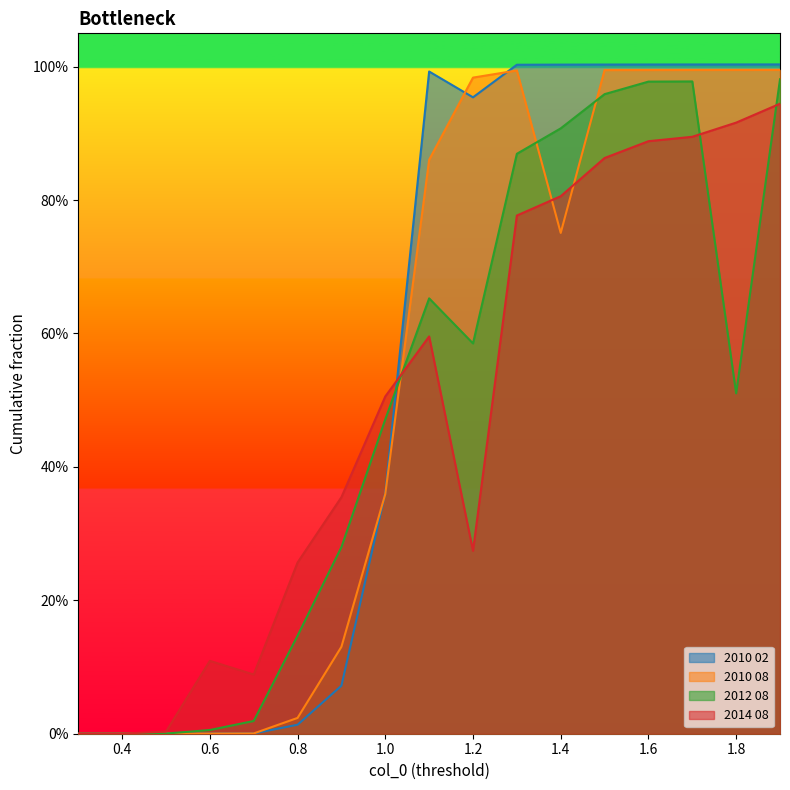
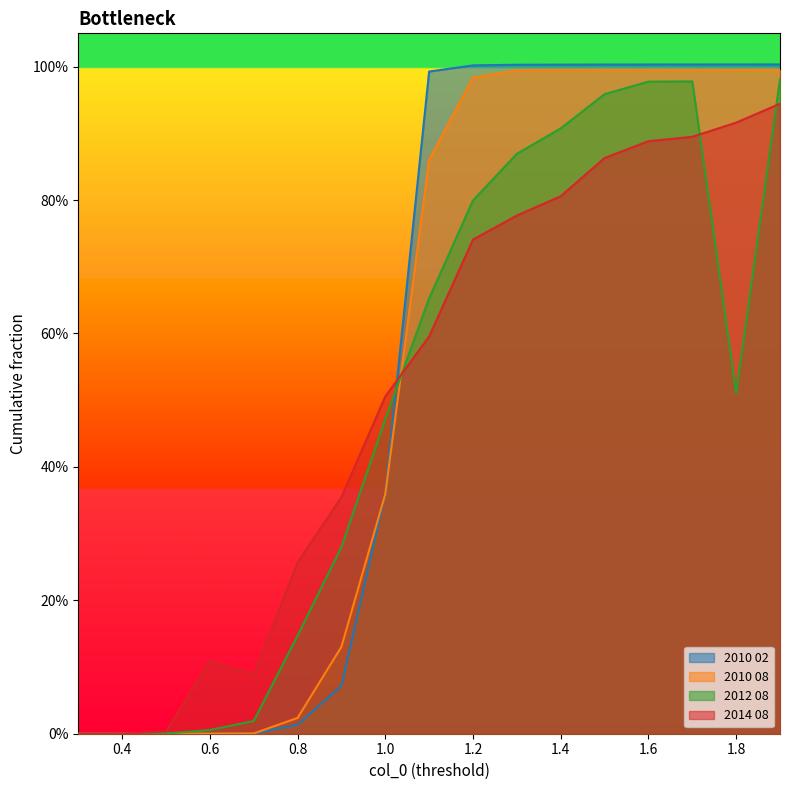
2010 02, 1.2: 95% -> 100%
2012 08, 1.2: 59% -> 80%
2014 08, 1.2: 27% -> 74%
2010 08, 1.4: 75% -> 99%
